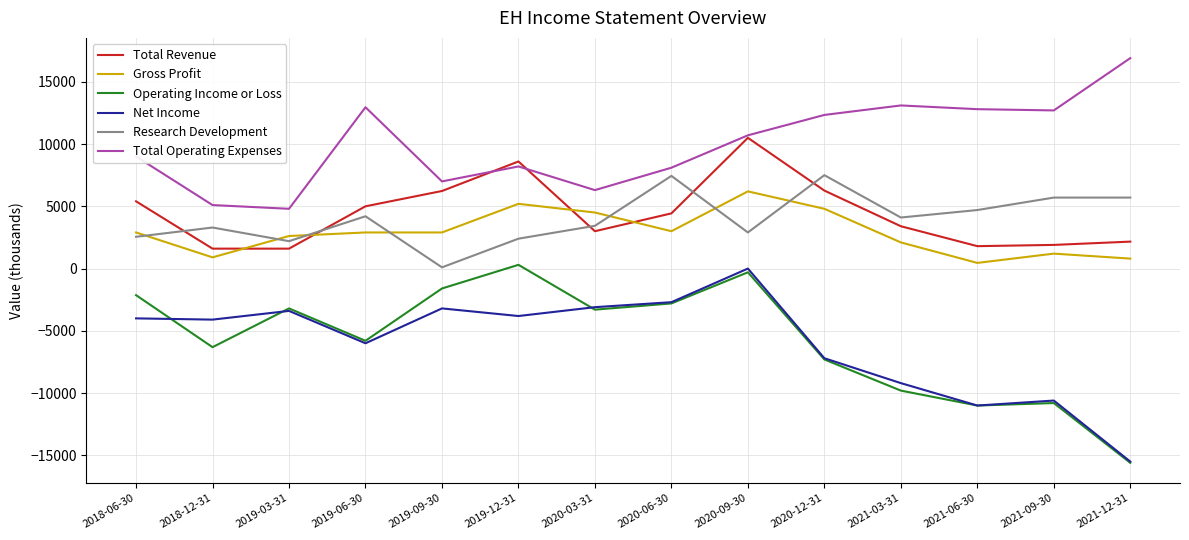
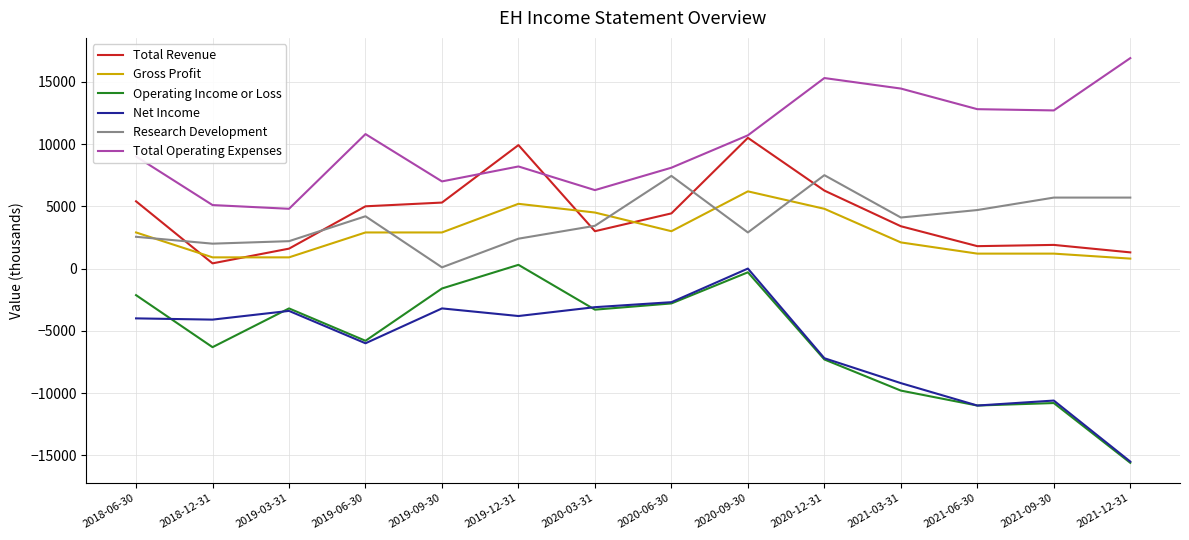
Total Revenue, 2018-12-31: 1600 -> 400
Research Development, 2018-12-31: 3300 -> 2000
Gross Profit, 2019-03-31: 2600 -> 900
Total Operating Expenses, 2019-06-30: 13000 -> 10800
Total Revenue, 2019-09-30: 6200 -> 5300
Total Revenue, 2019-12-31: 8600 -> 9900
Total Operating Expenses, 2020-12-31: 12300 -> 15300
Total Operating Expenses, 2021-03-31: 13100 -> 14500
Gross Profit, 2021-06-30: 500 -> 1200
Total Revenue, 2021-12-31: 2200 -> 1300
